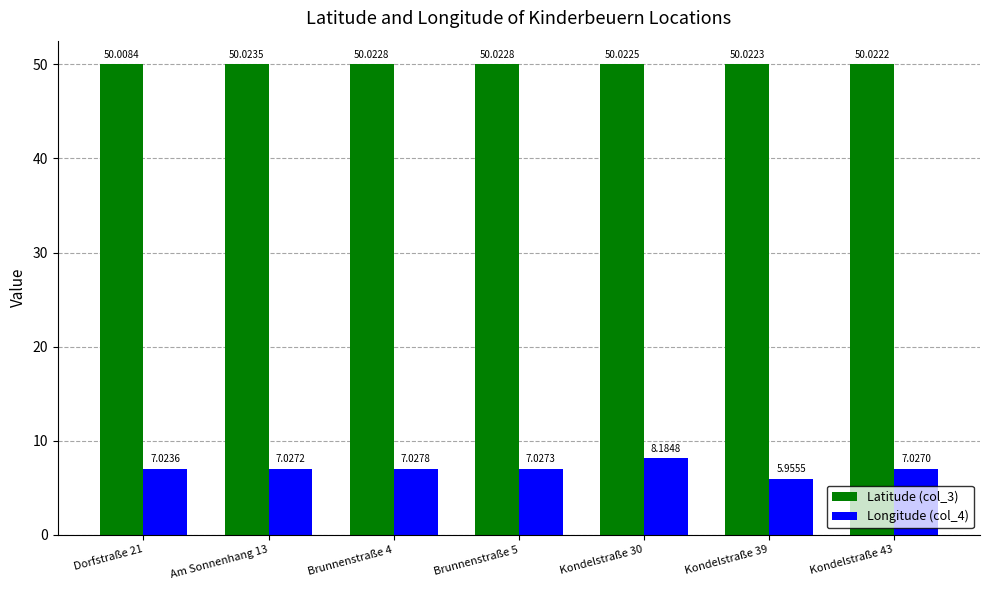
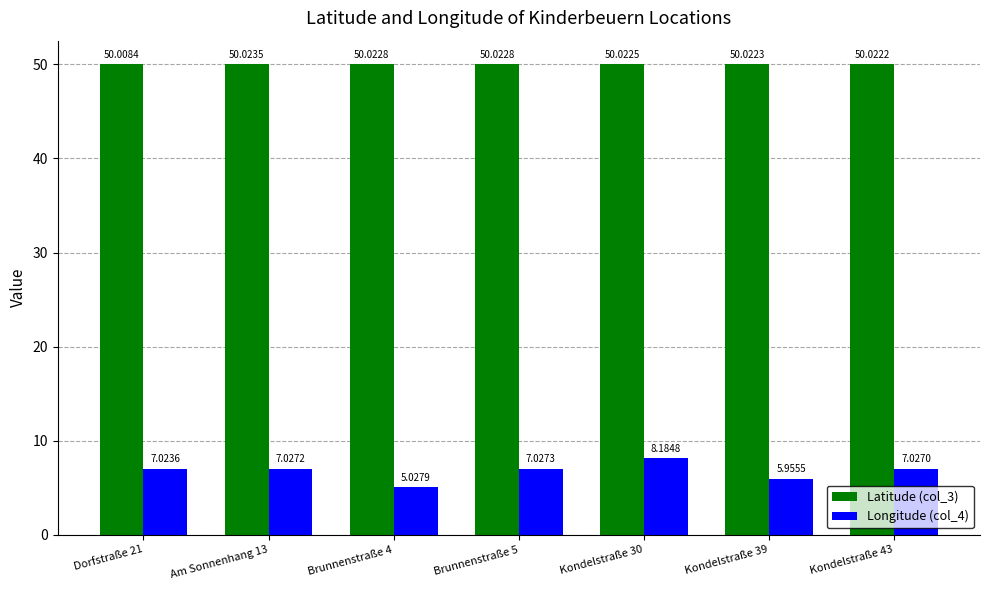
Longitude (col_4), Brunnenstraße 4: 7.0278 -> 5.0279
